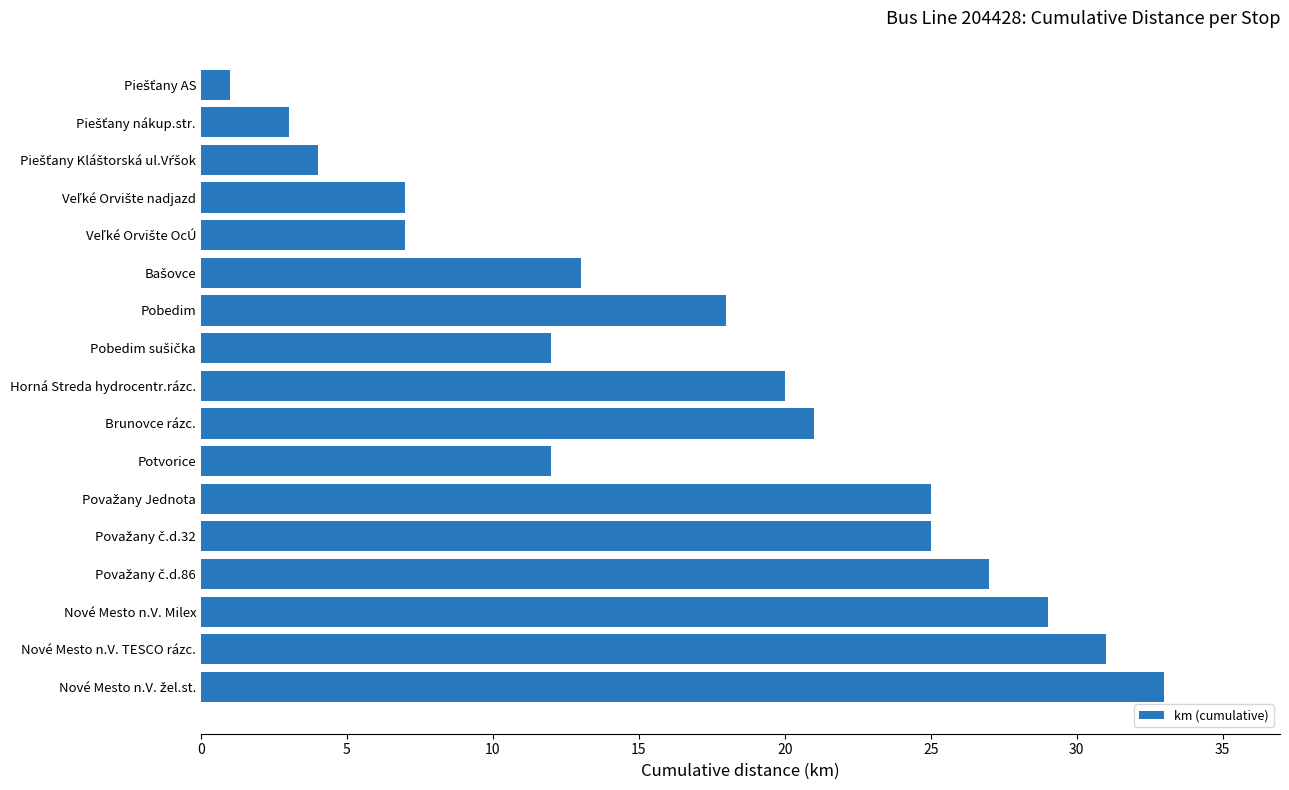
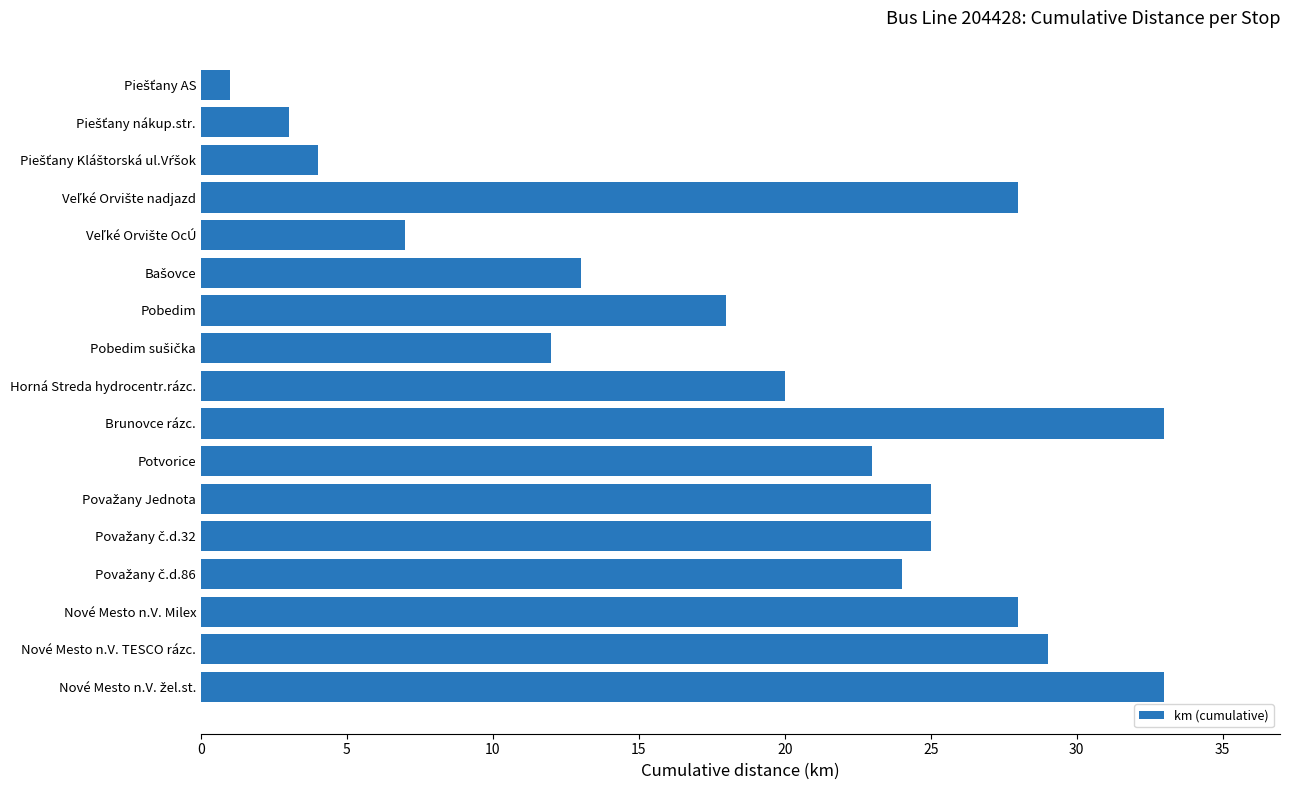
Veľké Orvište nadjazd: 7 -> 28
Brunovce rázc.: 21 -> 33
Potvorice: 12 -> 23
Považany č.d.86: 27 -> 24
Nové Mesto n.V. Milex: 29 -> 28
Nové Mesto n.V. TESCO rázc.: 31 -> 29
